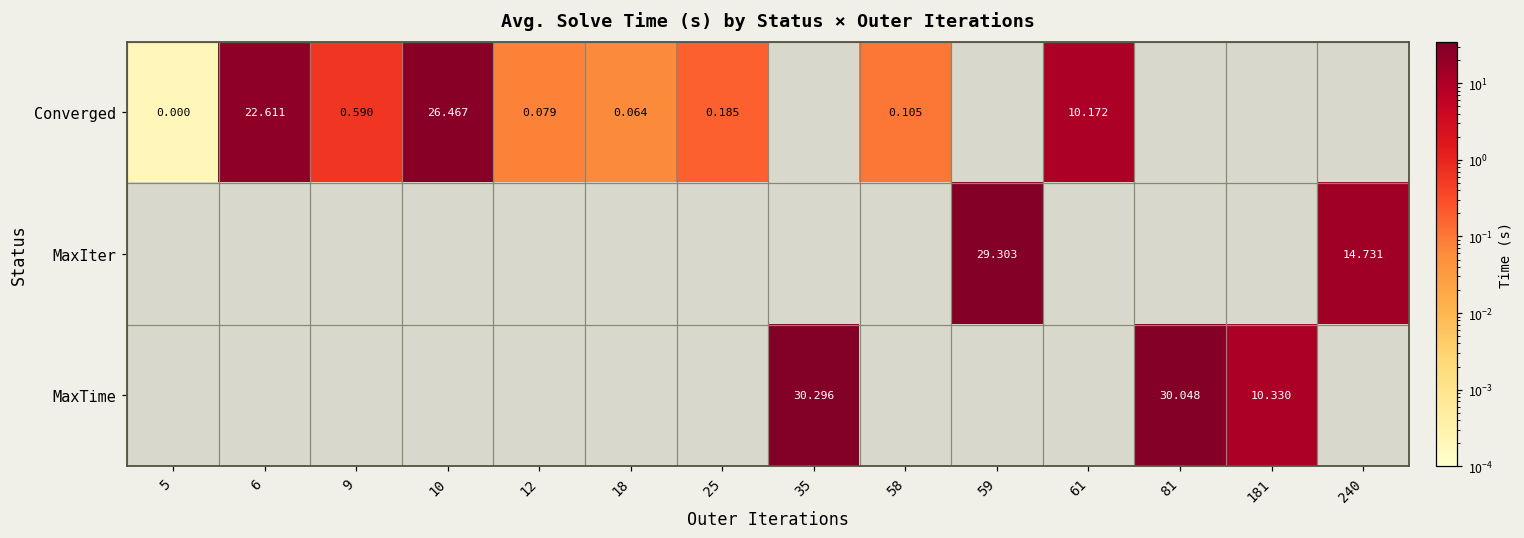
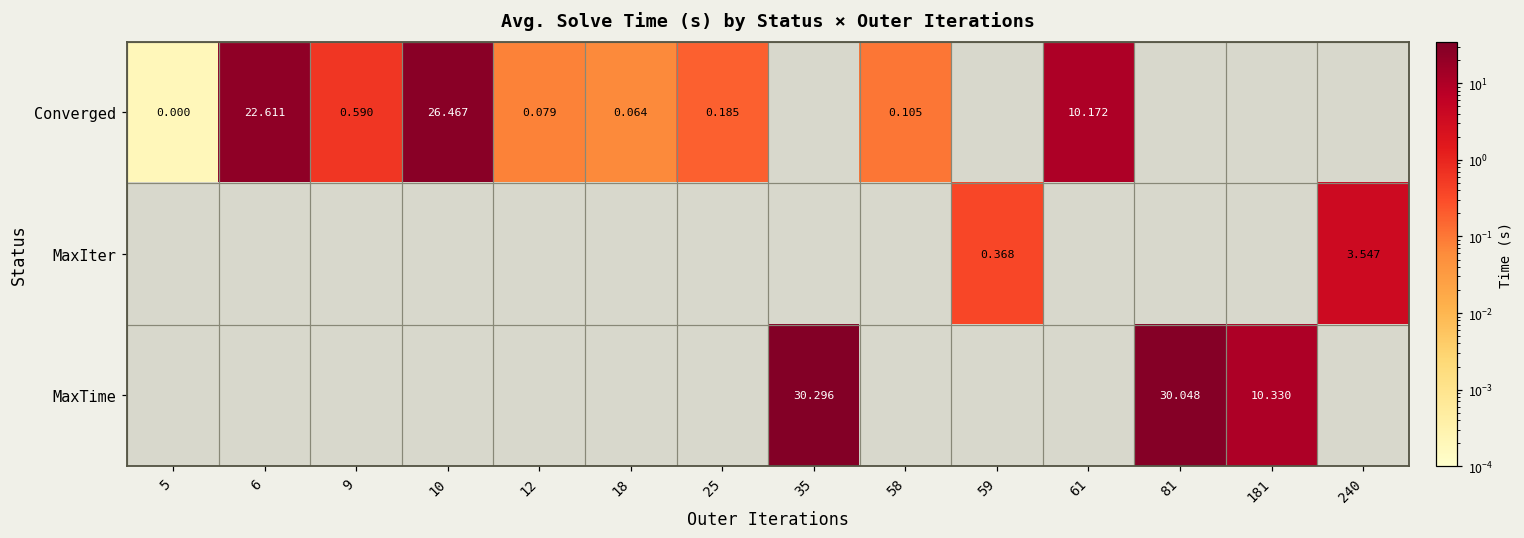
MaxIter, 59: 29.303 -> 0.368
MaxIter, 240: 14.731 -> 3.547
